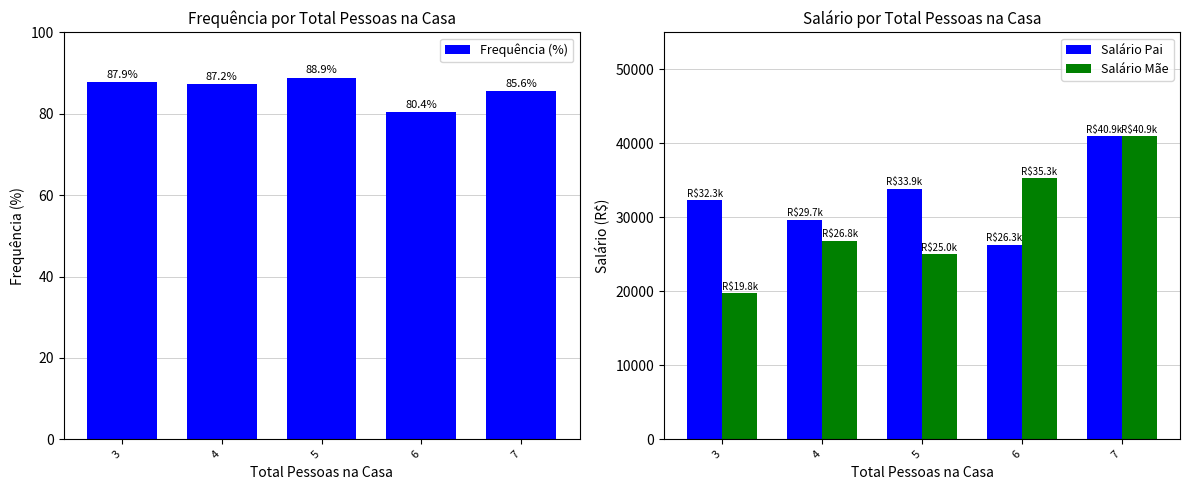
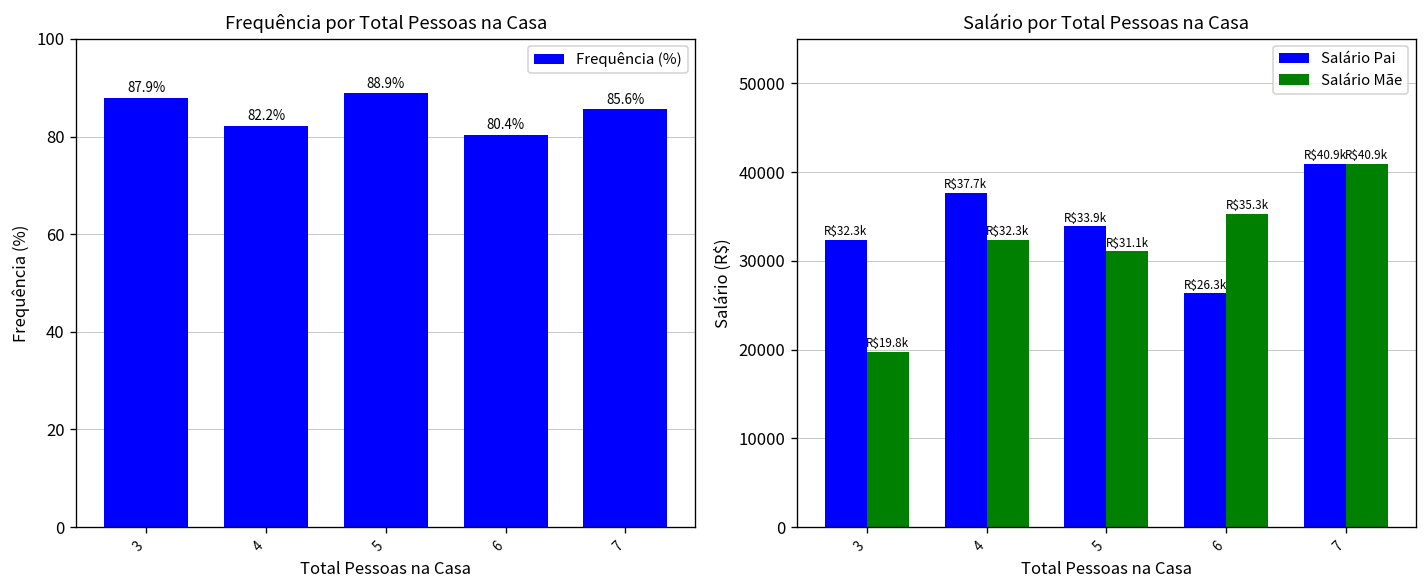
Frequência por Total Pessoas na Casa, 4: 87.2% -> 82.2%
Salário por Total Pessoas na Casa, Salário Pai, 4: $29.7k -> $37.7k
Salário por Total Pessoas na Casa, Salário Mãe, 4: $26.8k -> $32.3k
Salário por Total Pessoas na Casa, Salário Mãe, 5: $25.0k -> $31.1k
